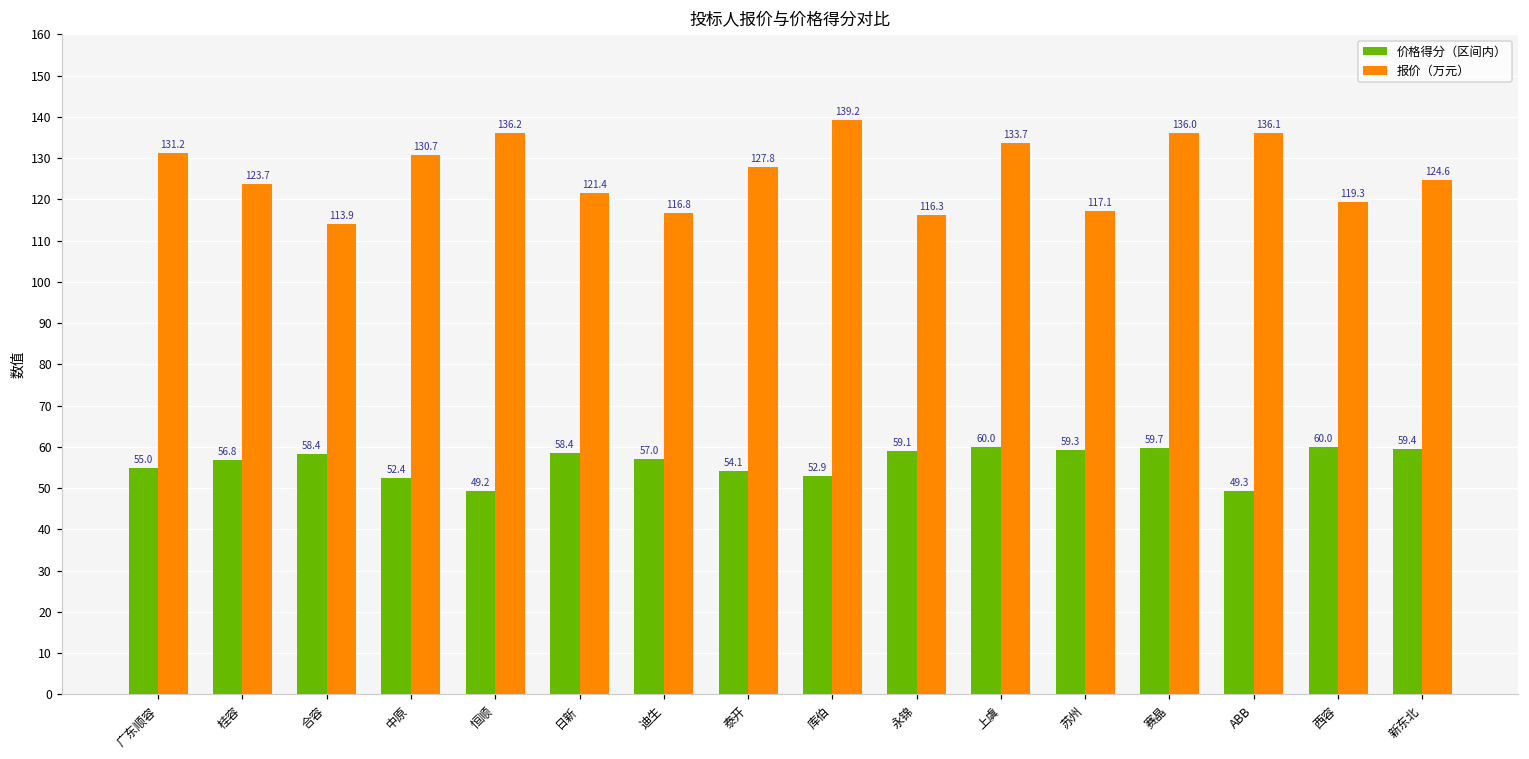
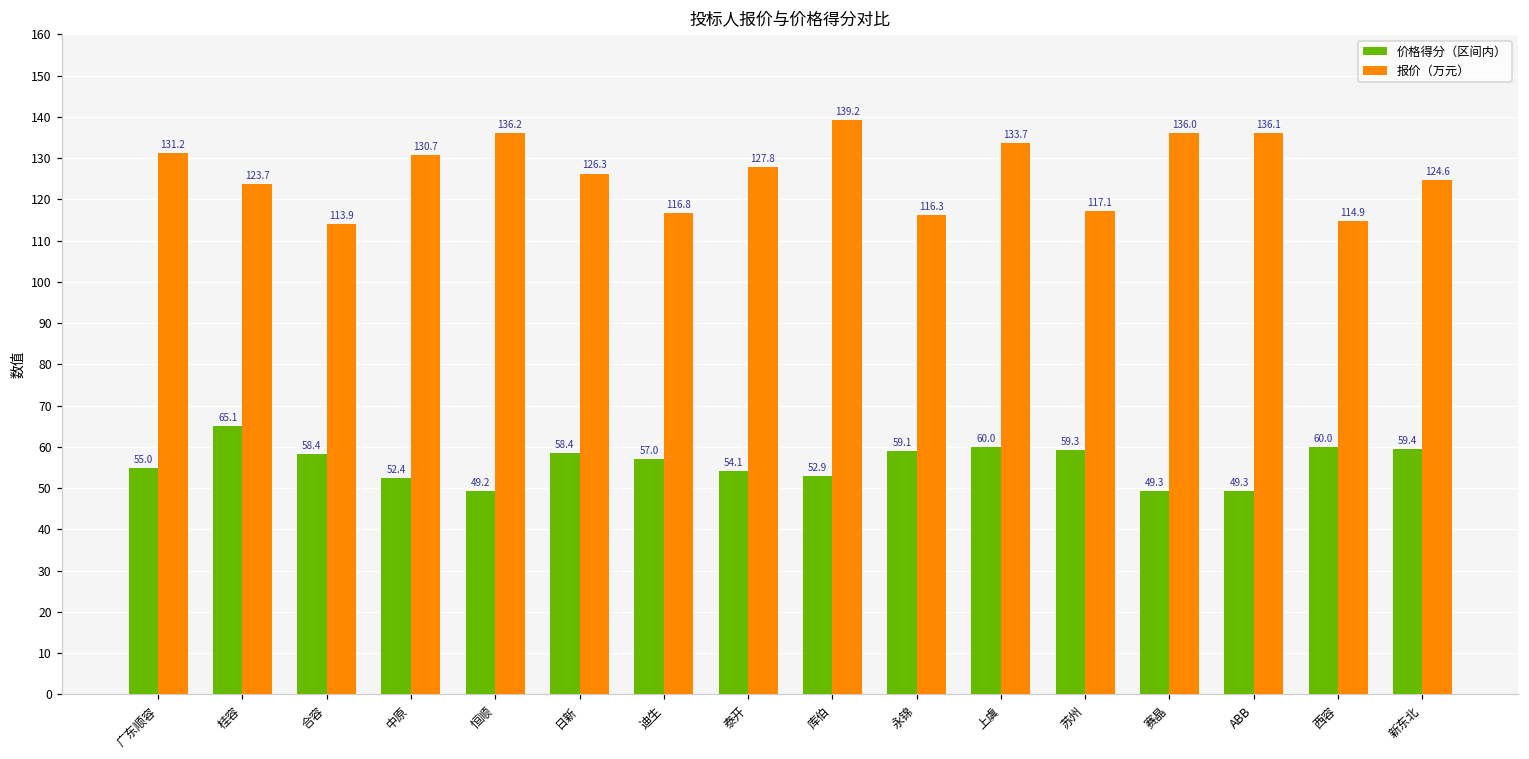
价格得分（区间内）, 桂容: 56.8 -> 65.1
报价（万元）, 日新: 121.4 -> 126.3
价格得分（区间内）, 赛晶: 59.7 -> 49.3
报价（万元）, 西容: 119.3 -> 114.9
